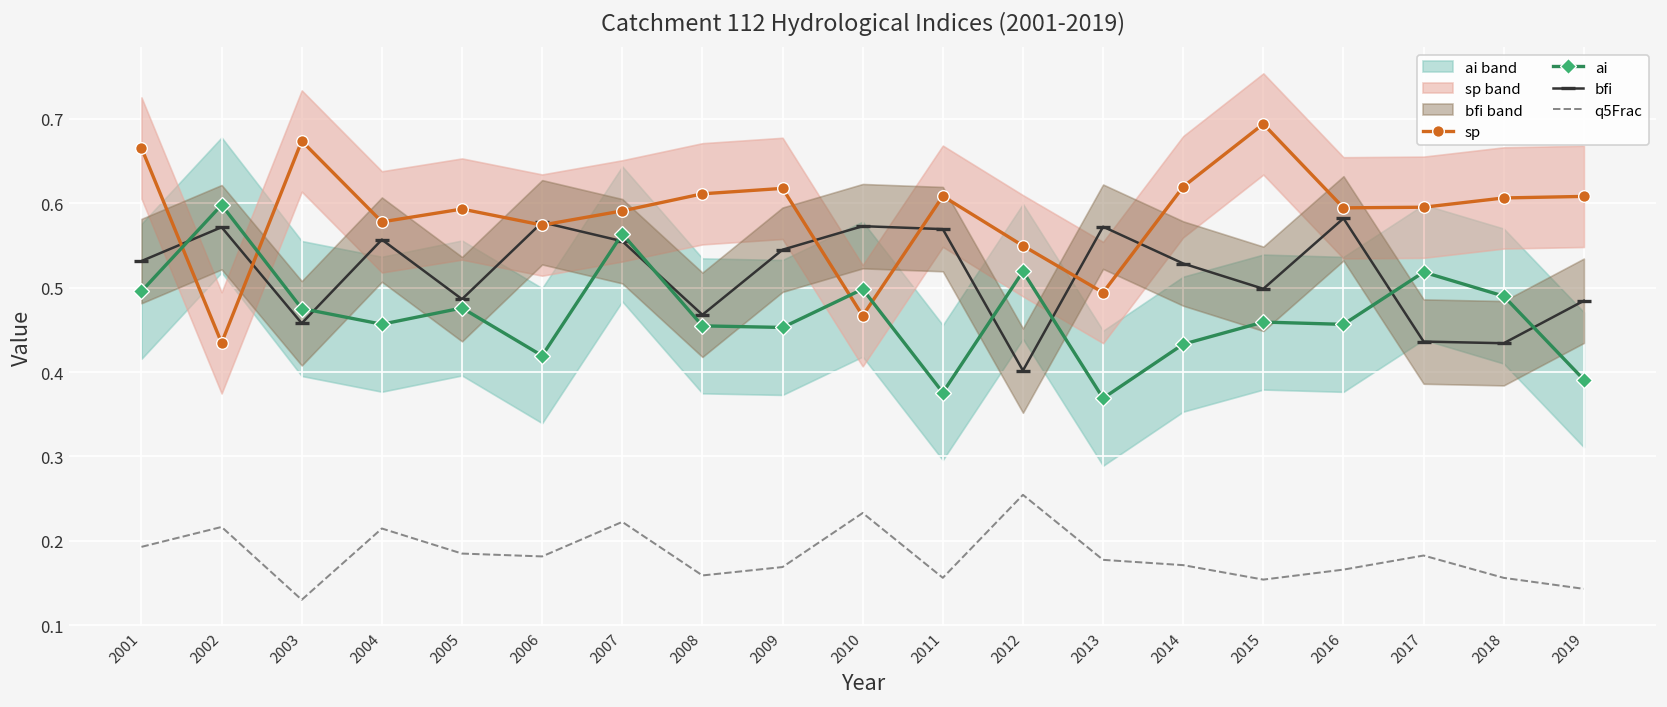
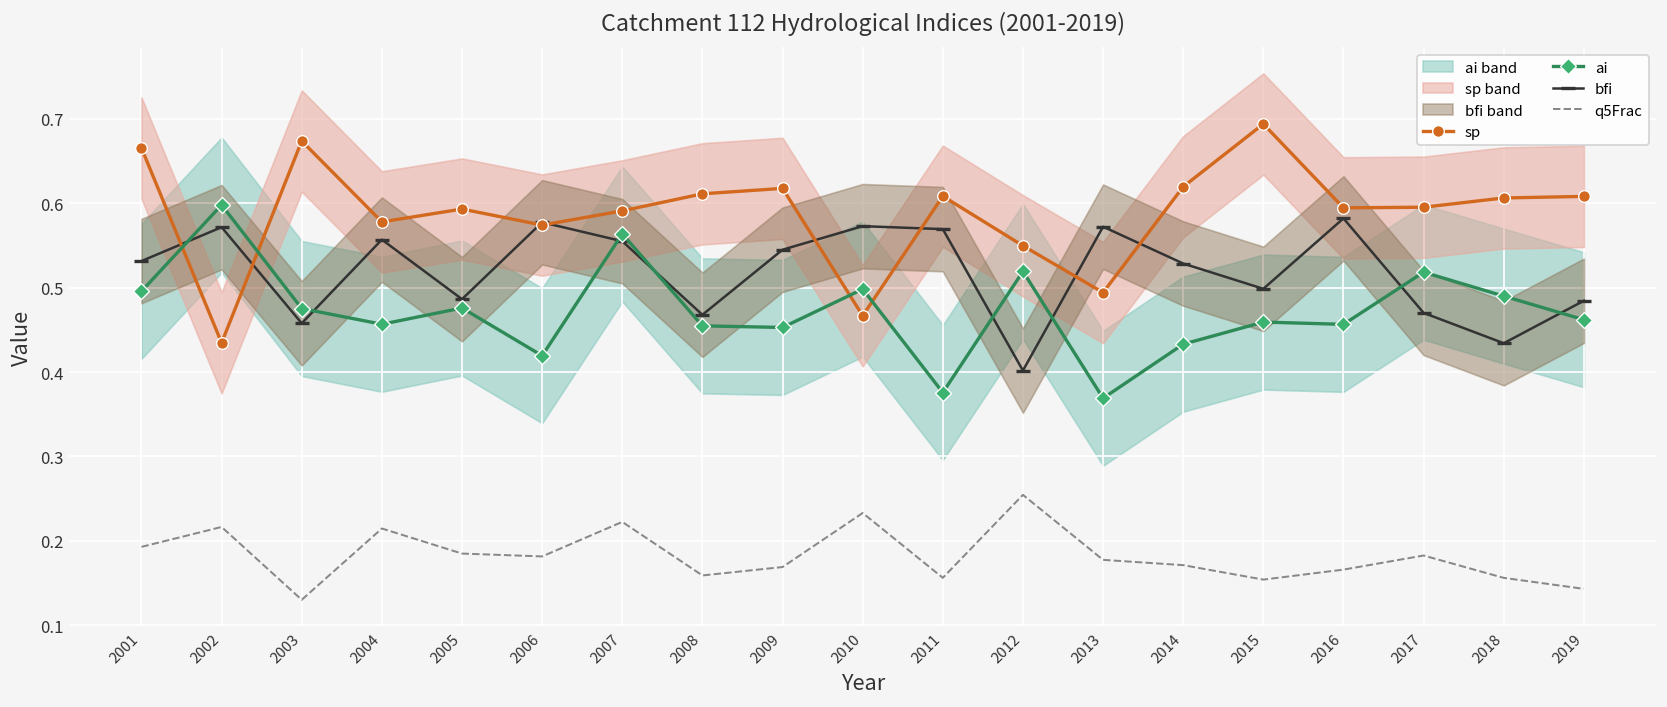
bfi, 2017: 0.44 -> 0.47
ai, 2019: 0.39 -> 0.46
